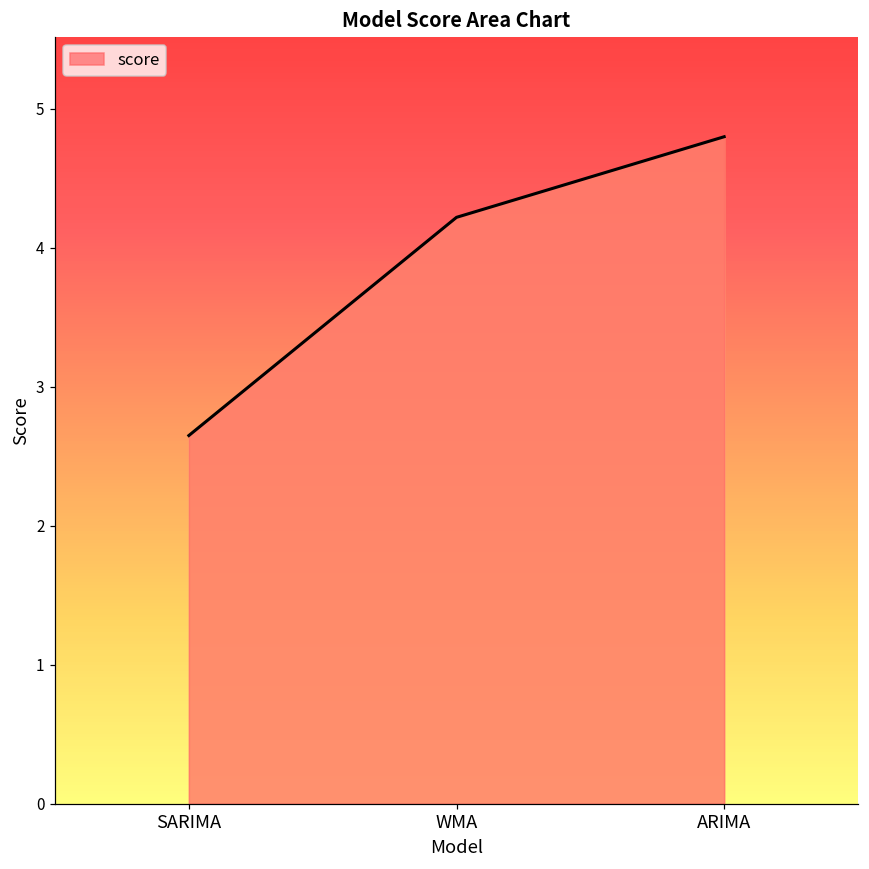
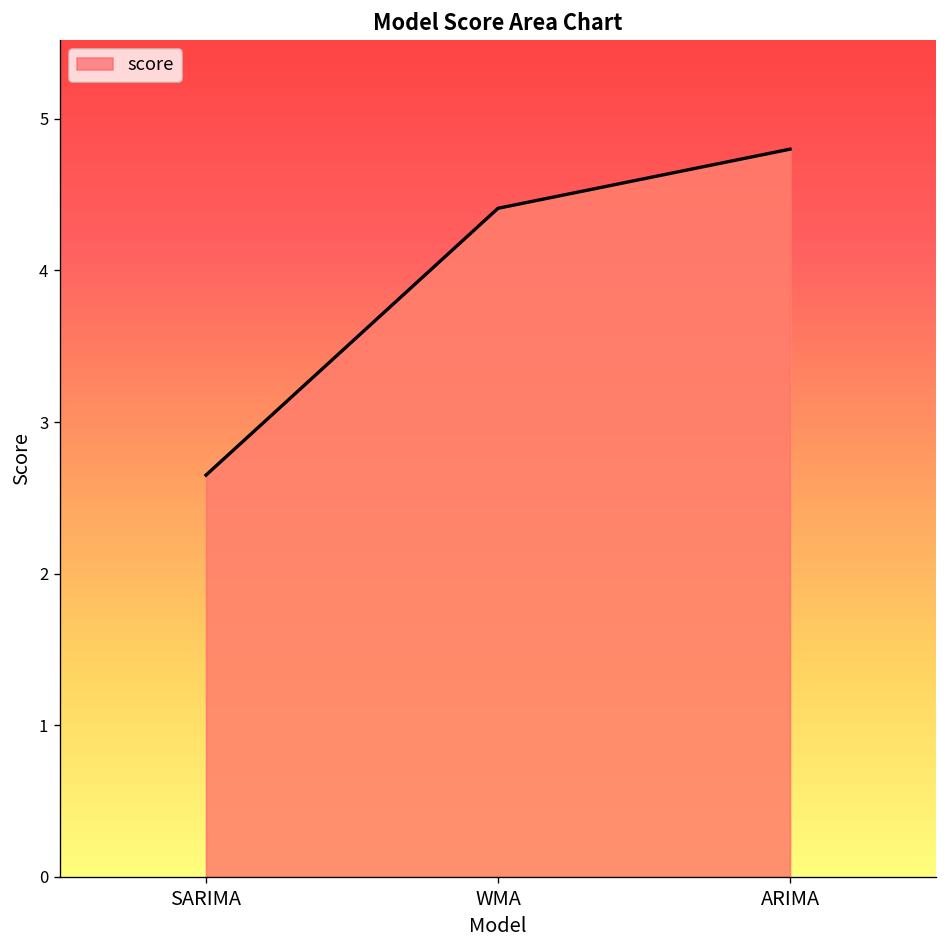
WMA: 4.22 -> 4.41
